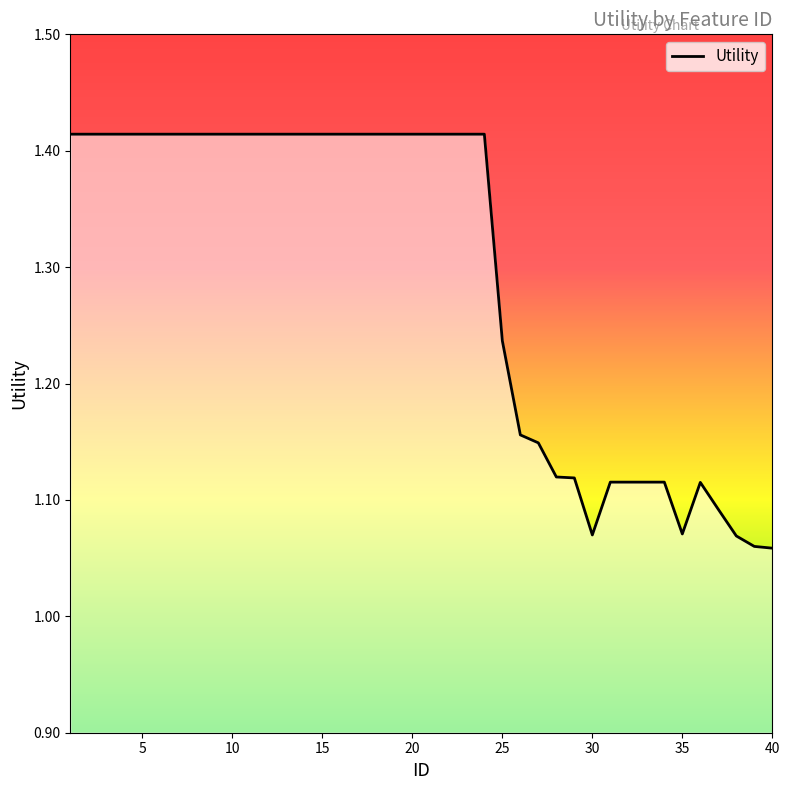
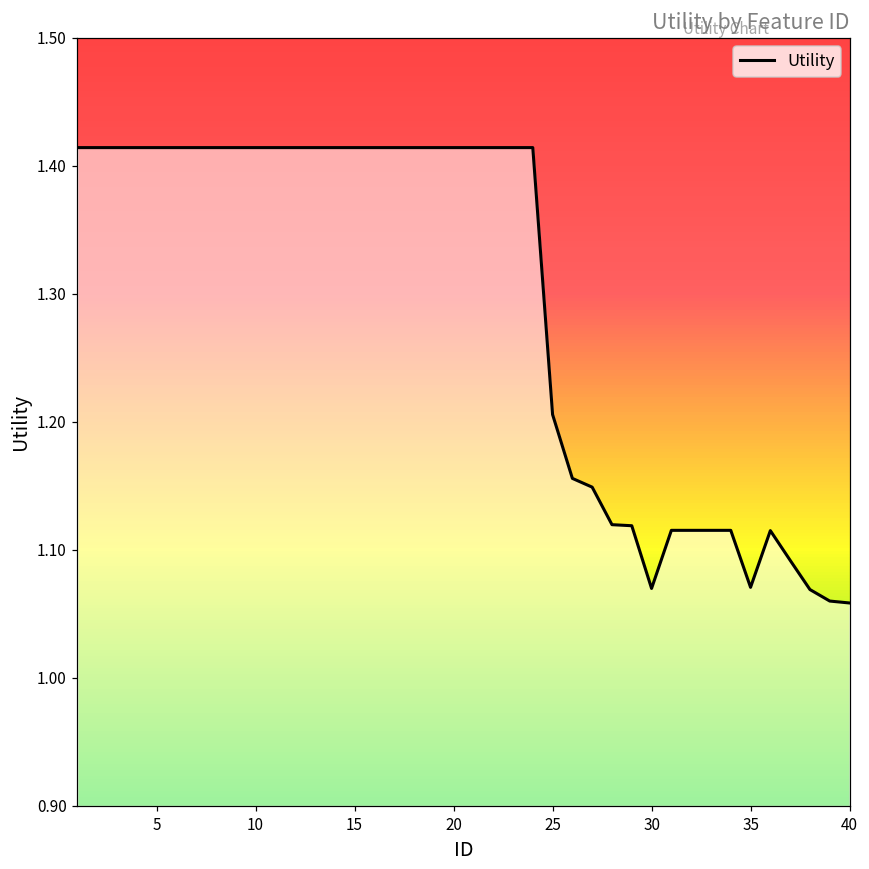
25: 1.237 -> 1.206
